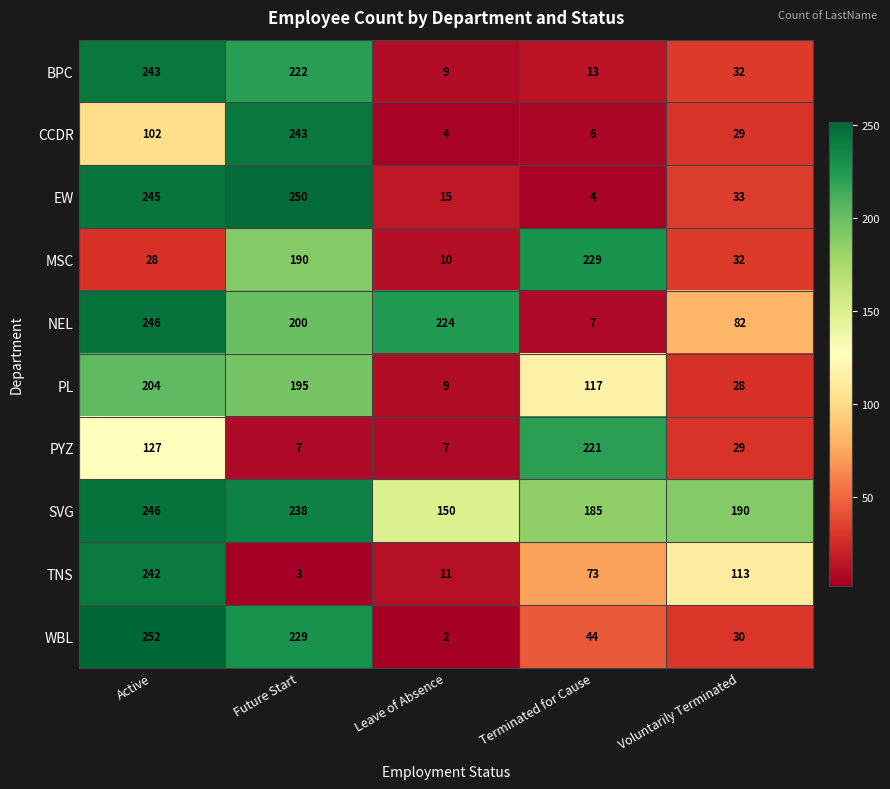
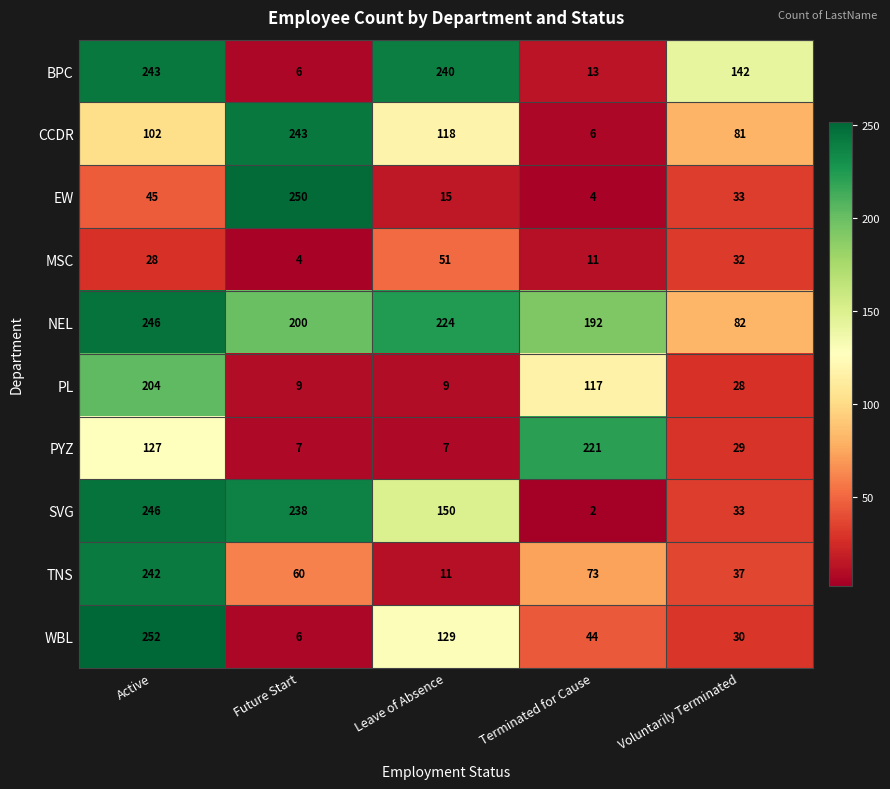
BPC, Future Start: 222 -> 6
BPC, Leave of Absence: 9 -> 240
BPC, Voluntarily Terminated: 32 -> 142
CCDR, Leave of Absence: 4 -> 118
CCDR, Voluntarily Terminated: 29 -> 81
EW, Active: 245 -> 45
MSC, Future Start: 190 -> 4
MSC, Leave of Absence: 10 -> 51
MSC, Terminated for Cause: 229 -> 11
NEL, Terminated for Cause: 7 -> 192
PL, Future Start: 195 -> 9
SVG, Terminated for Cause: 185 -> 2
SVG, Voluntarily Terminated: 190 -> 33
TNS, Future Start: 3 -> 60
TNS, Voluntarily Terminated: 113 -> 37
WBL, Future Start: 229 -> 6
WBL, Leave of Absence: 2 -> 129
